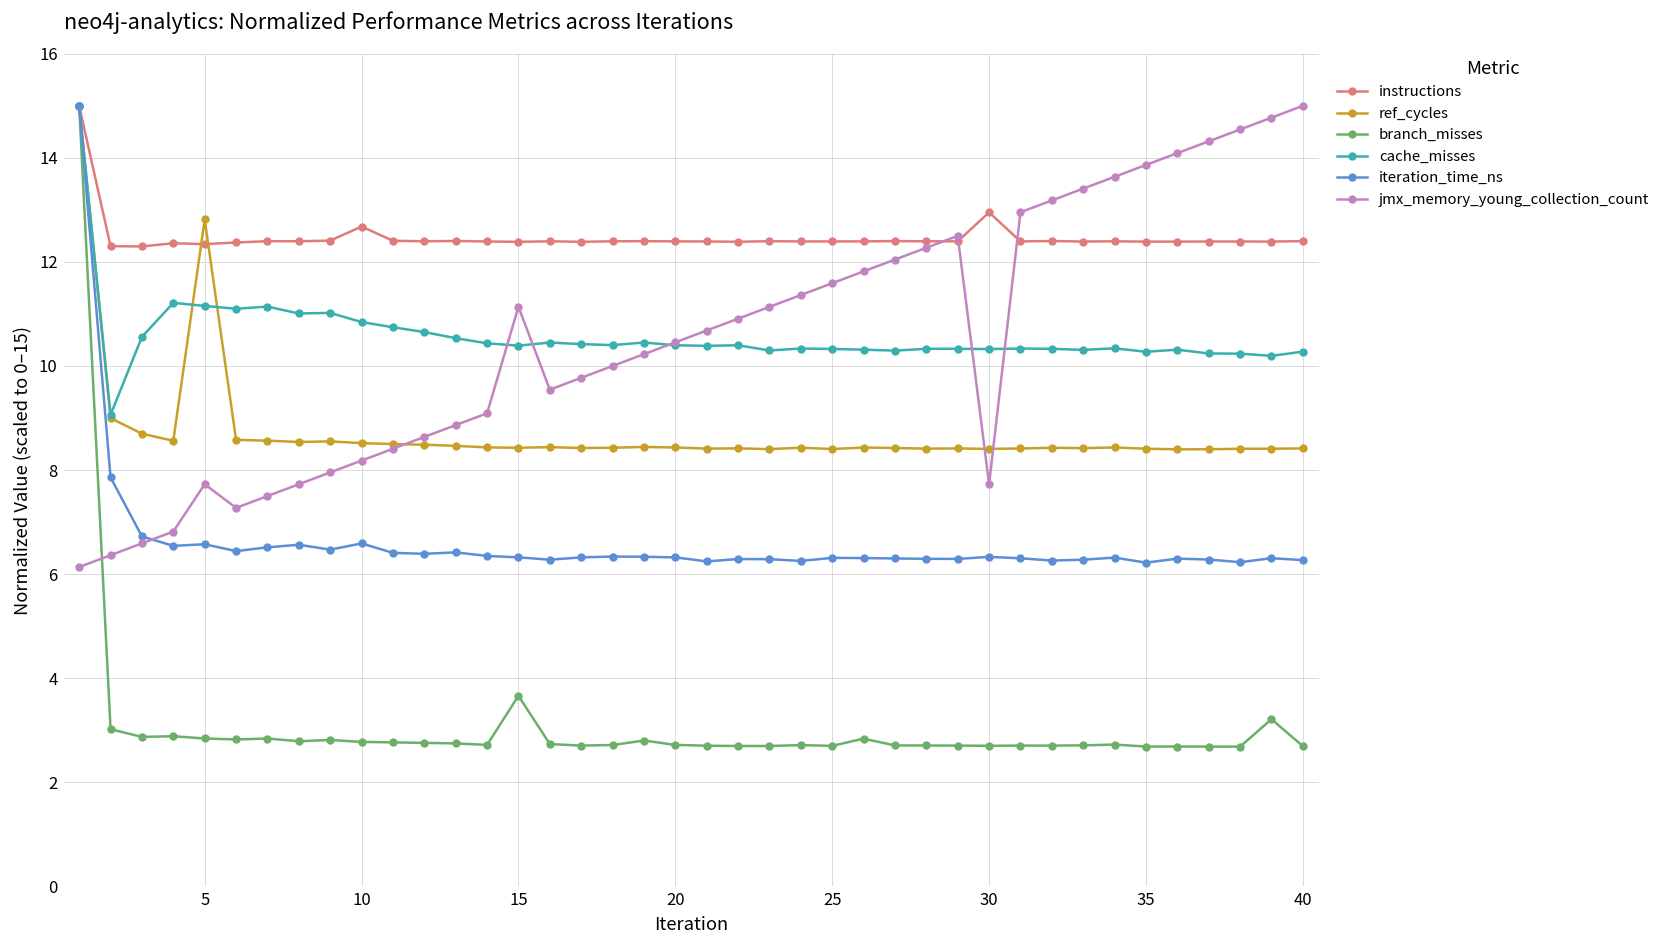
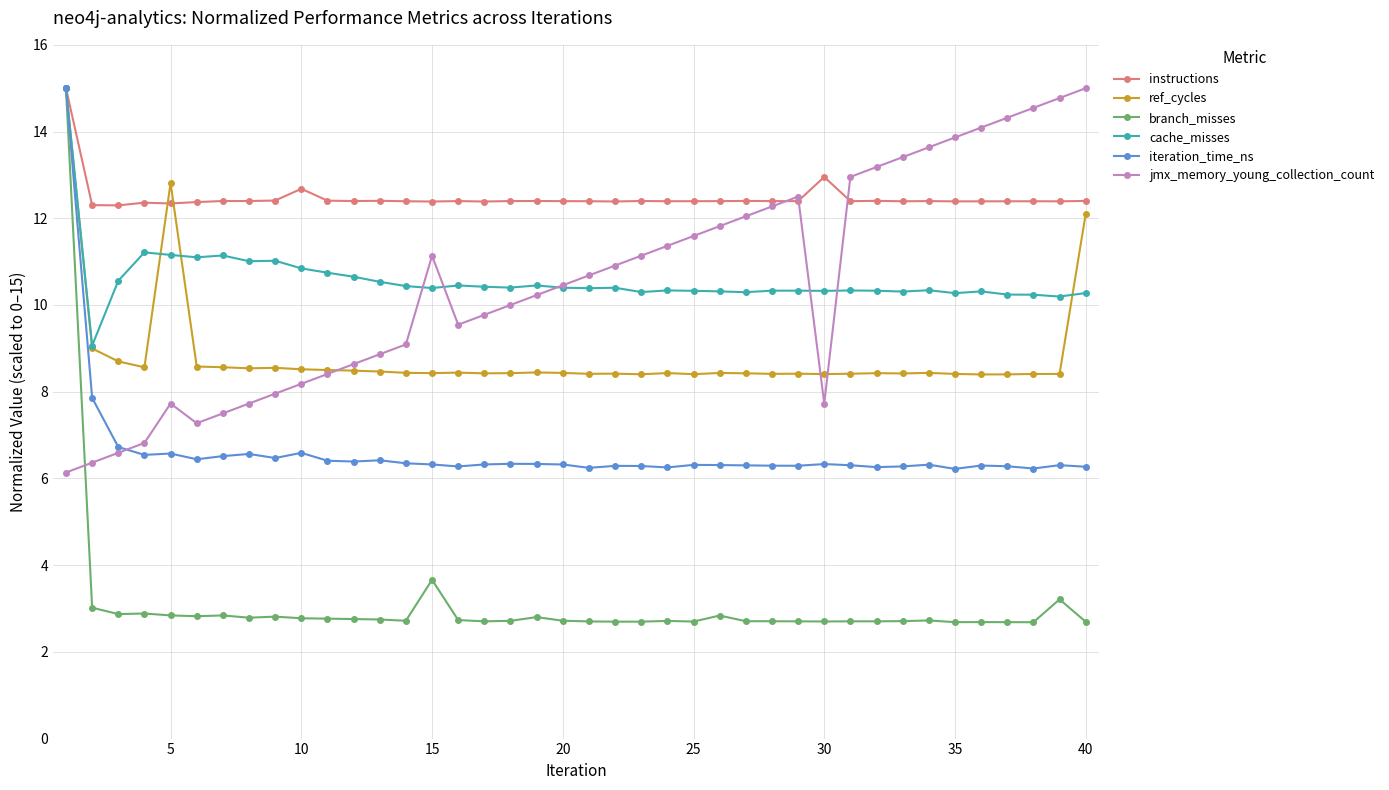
ref_cycles, 40: 8.4 -> 12.1
